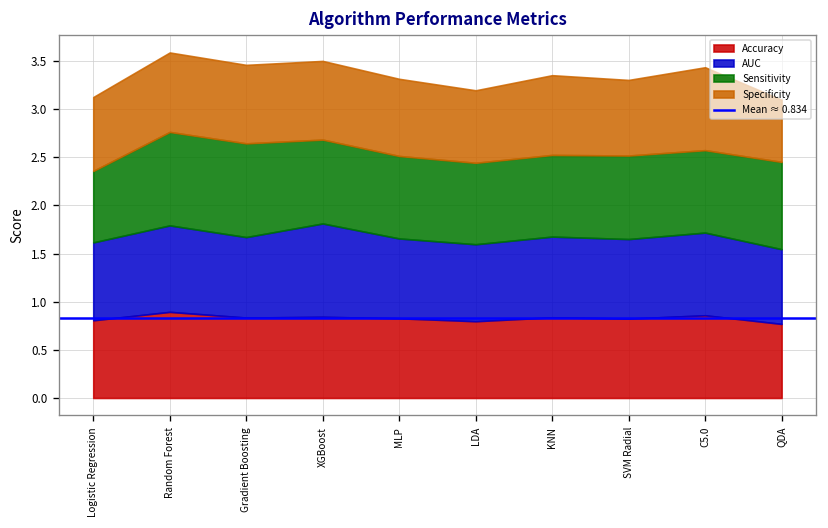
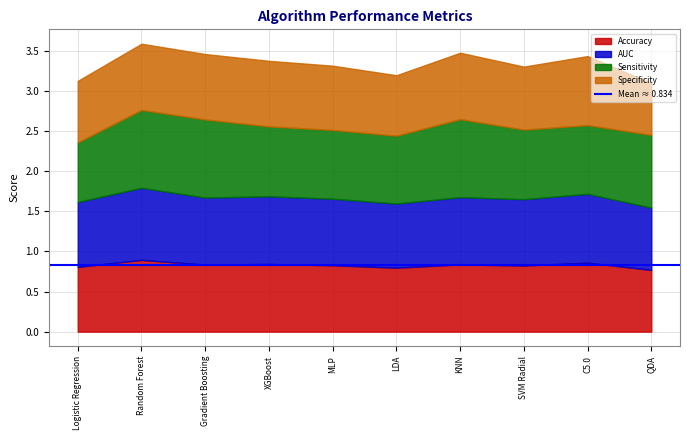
AUC, XGBoost: 1.0 -> 0.8
Sensitivity, KNN: 0.8 -> 1.0
